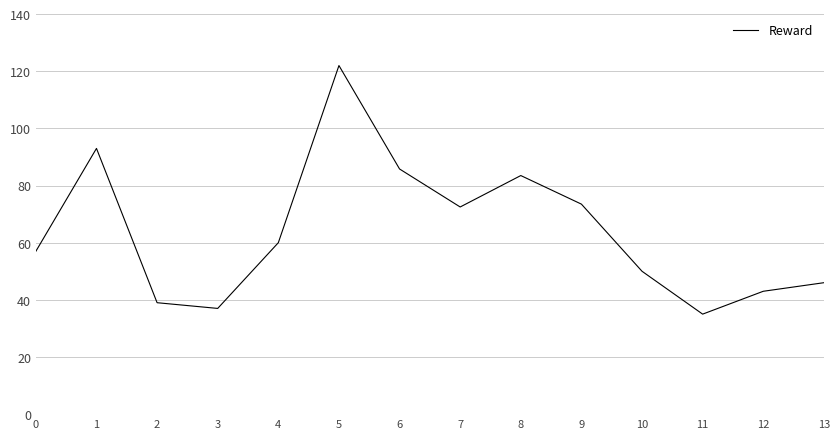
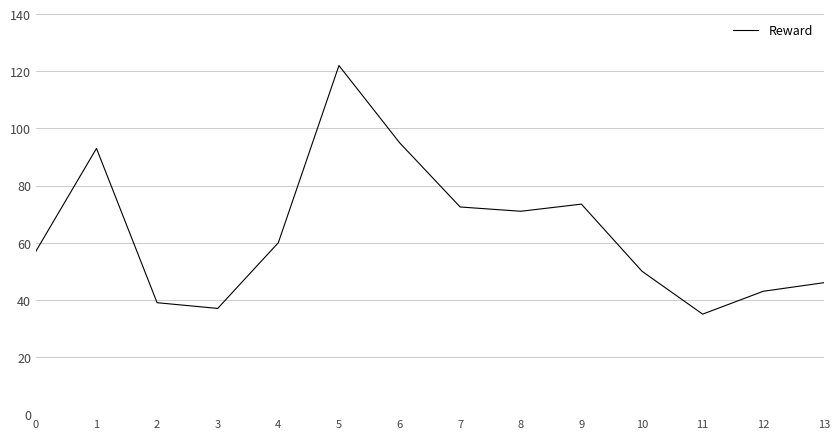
6: 86 -> 95
8: 84 -> 71
